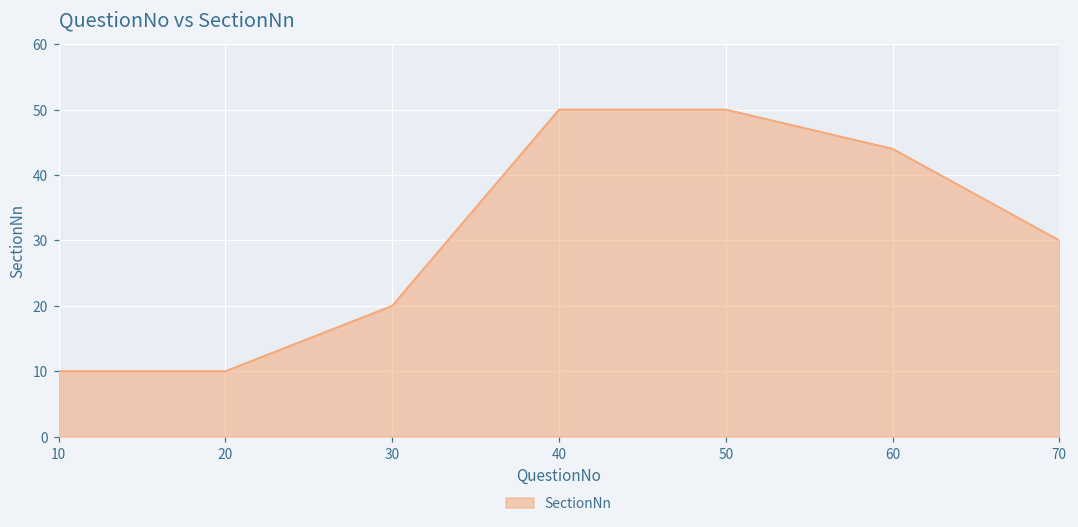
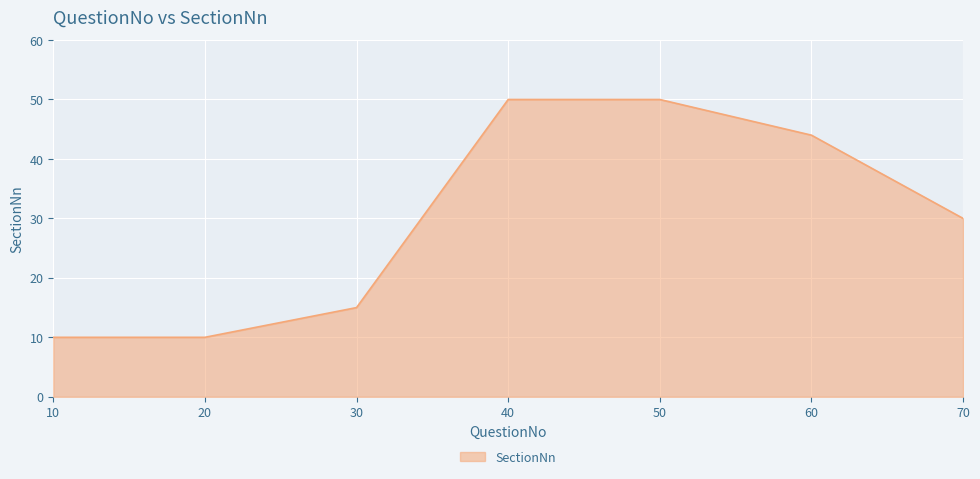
30: 20 -> 15
